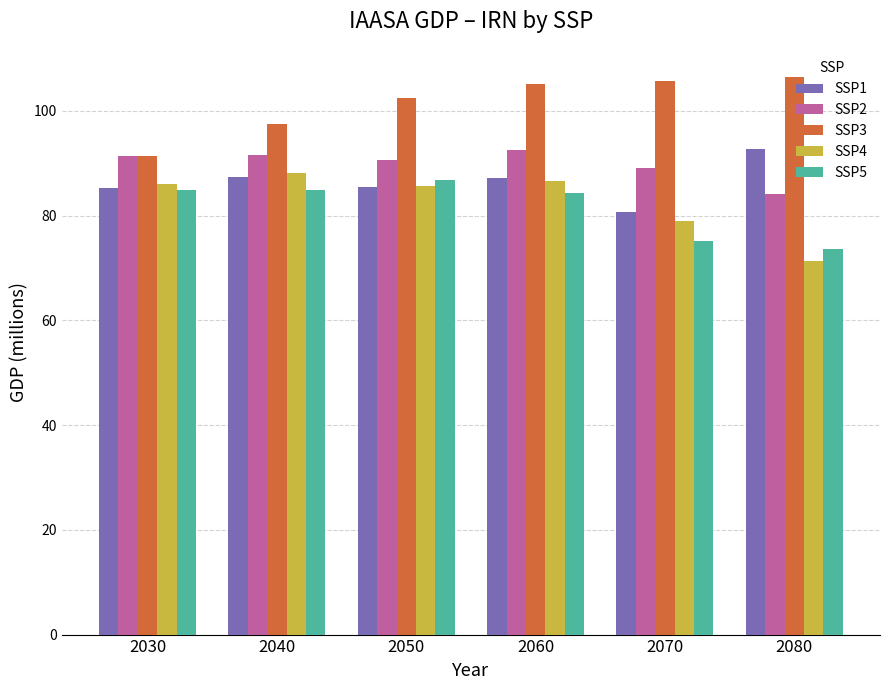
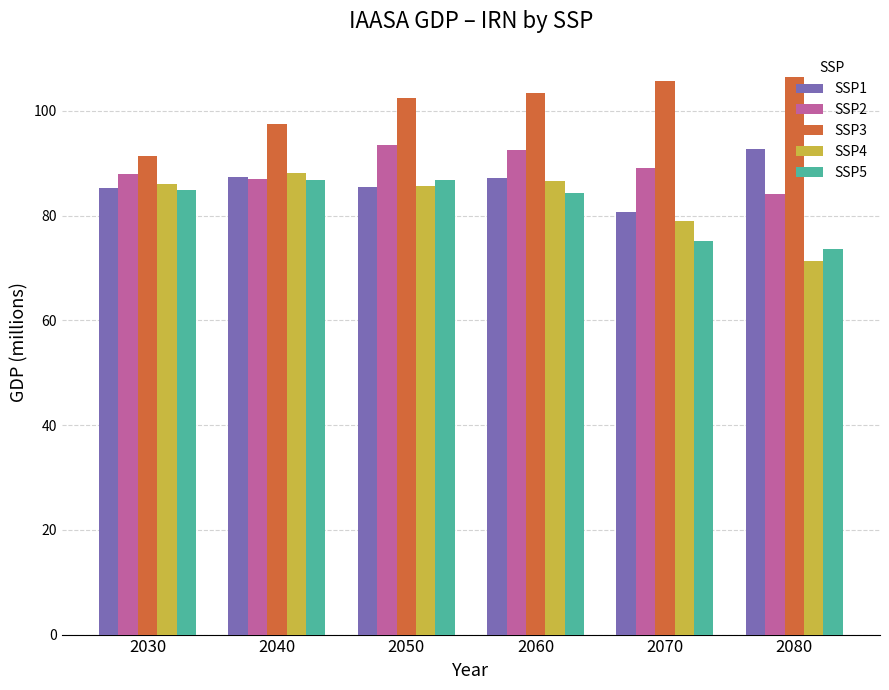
SSP2, 2030: 91 -> 88
SSP2, 2040: 92 -> 87
SSP5, 2040: 85 -> 87
SSP2, 2050: 91 -> 93
SSP3, 2060: 105 -> 103
